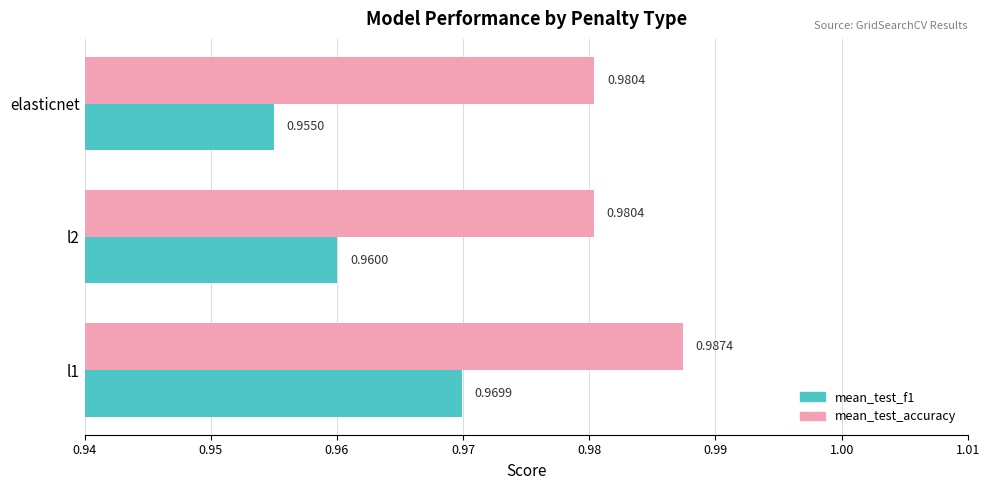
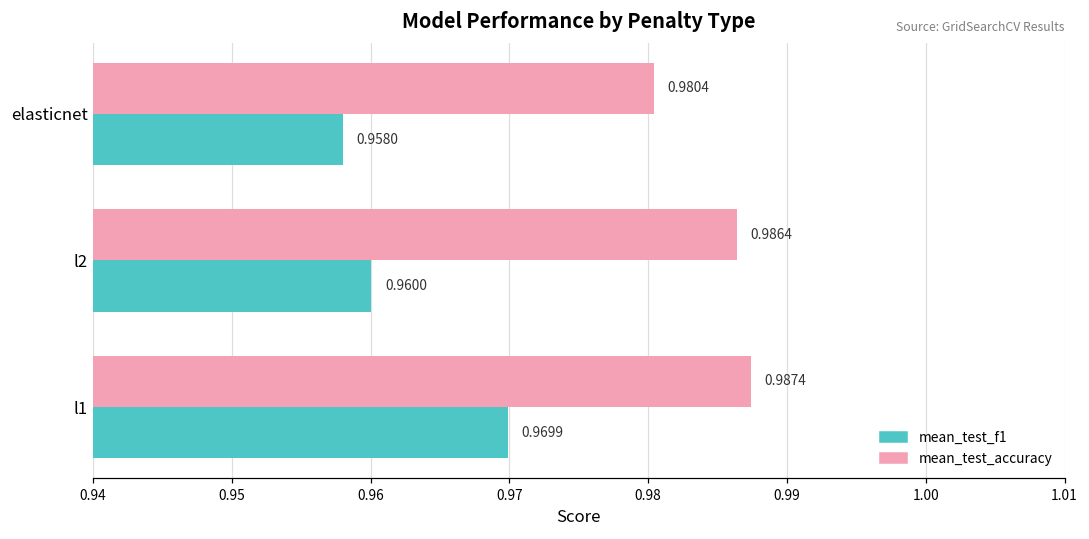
mean_test_f1, elasticnet: 0.9550 -> 0.9580
mean_test_accuracy, l2: 0.9804 -> 0.9864
